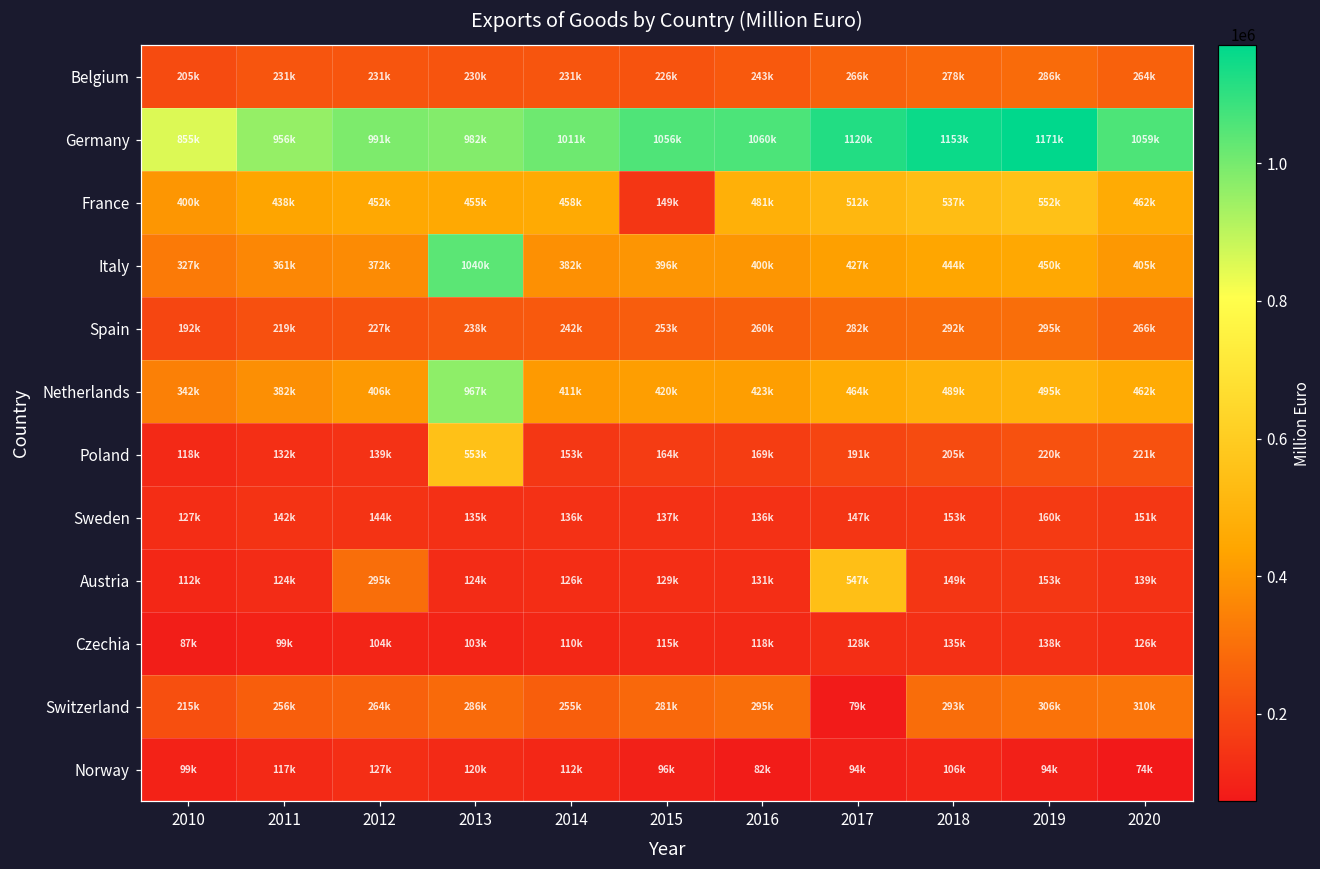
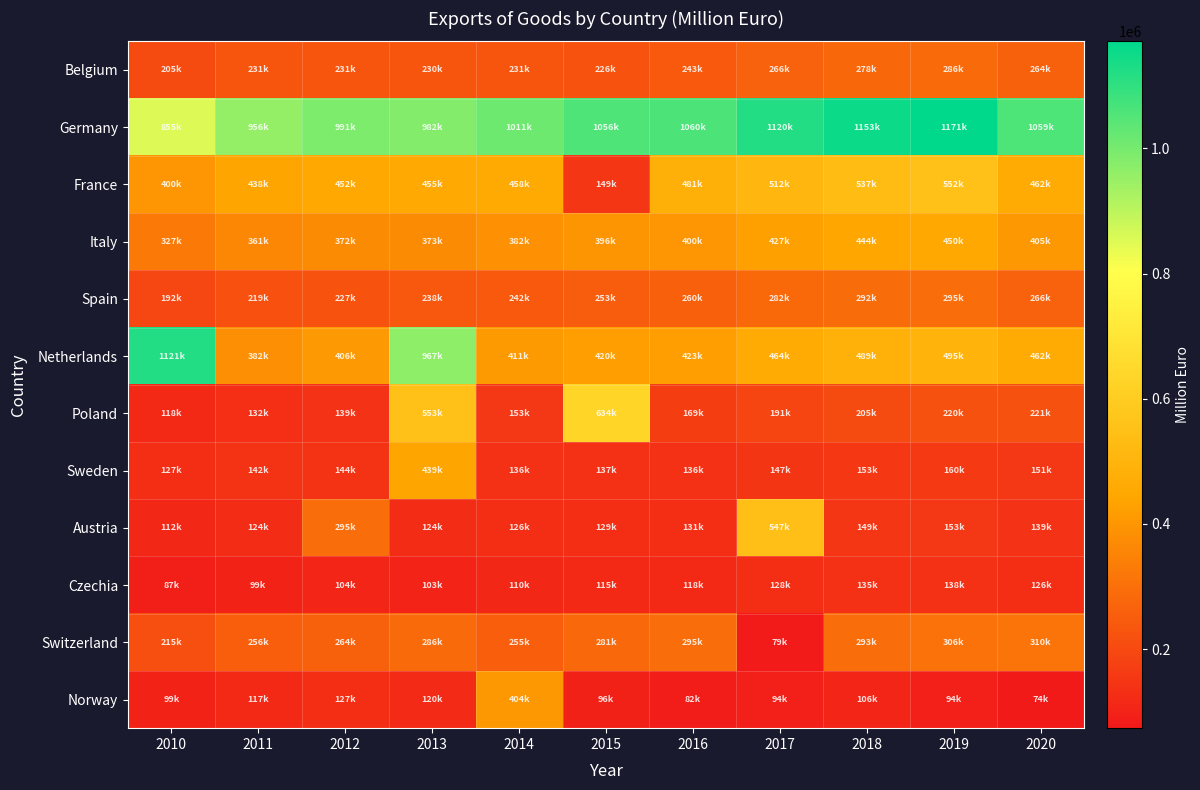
Italy, 2013: 1040k -> 373k
Netherlands, 2010: 342k -> 1121k
Poland, 2015: 164k -> 634k
Sweden, 2013: 135k -> 439k
Norway, 2014: 112k -> 404k
